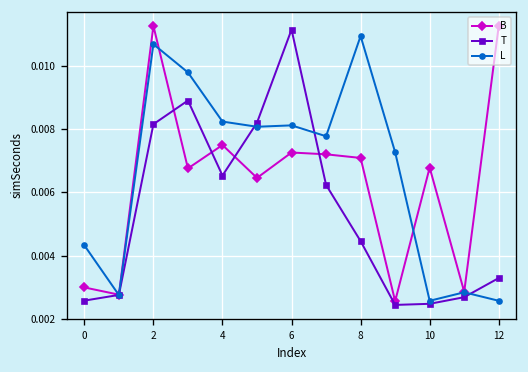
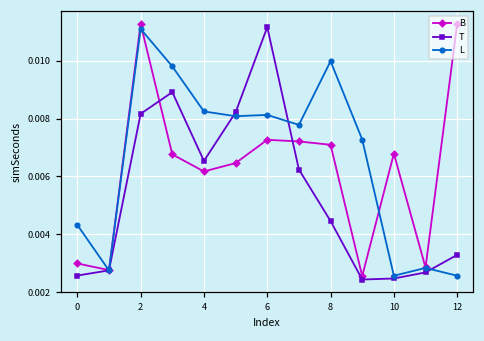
L, 2: 0.0107 -> 0.0111
B, 4: 0.0075 -> 0.0062
L, 8: 0.0110 -> 0.0100
